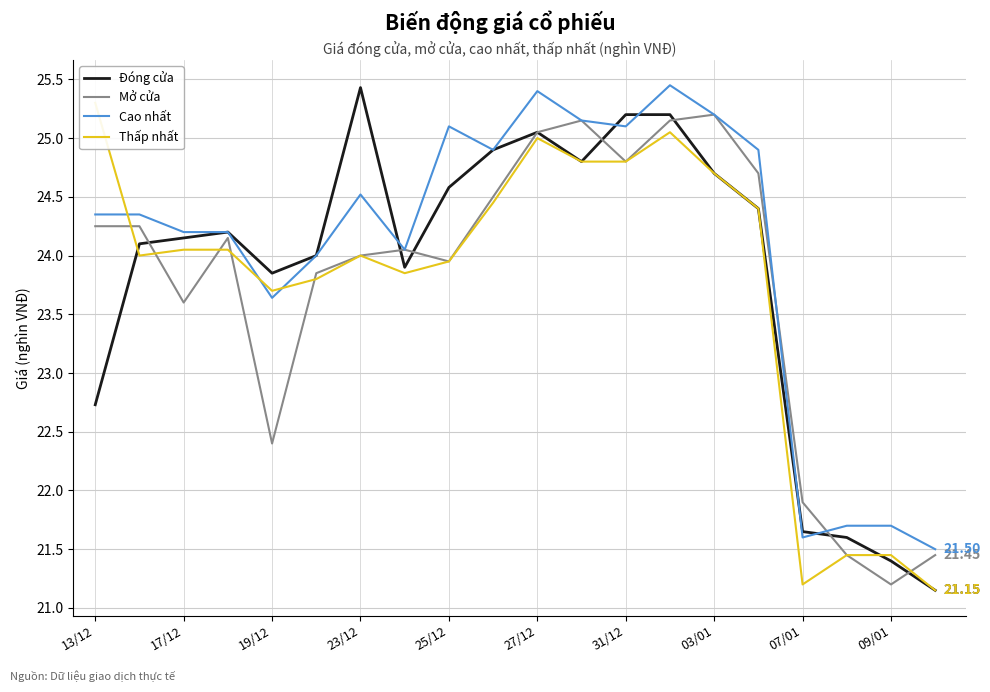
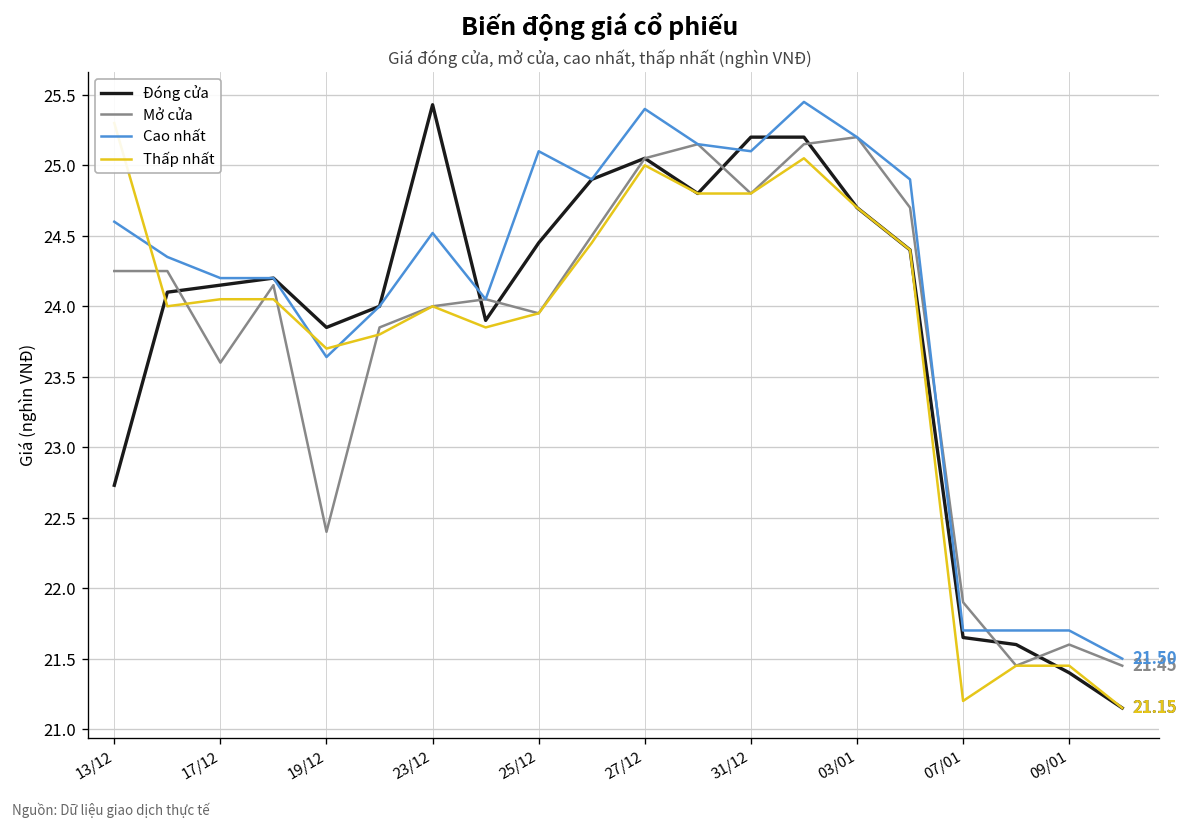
Cao nhất, 13/12: 24.35 -> 24.60
Đóng cửa, 25/12: 24.58 -> 24.45
Cao nhất, 07/01: 21.6 -> 21.7
Mở cửa, 09/01: 21.2 -> 21.6
